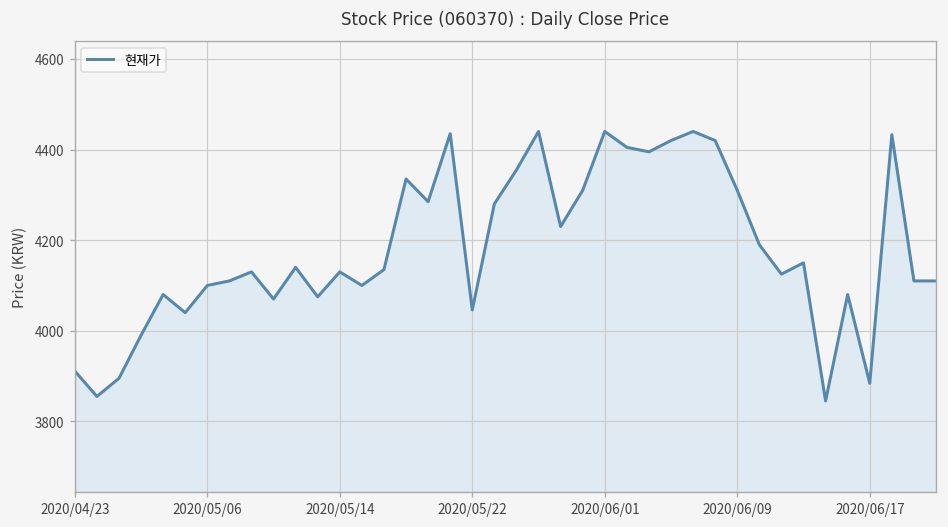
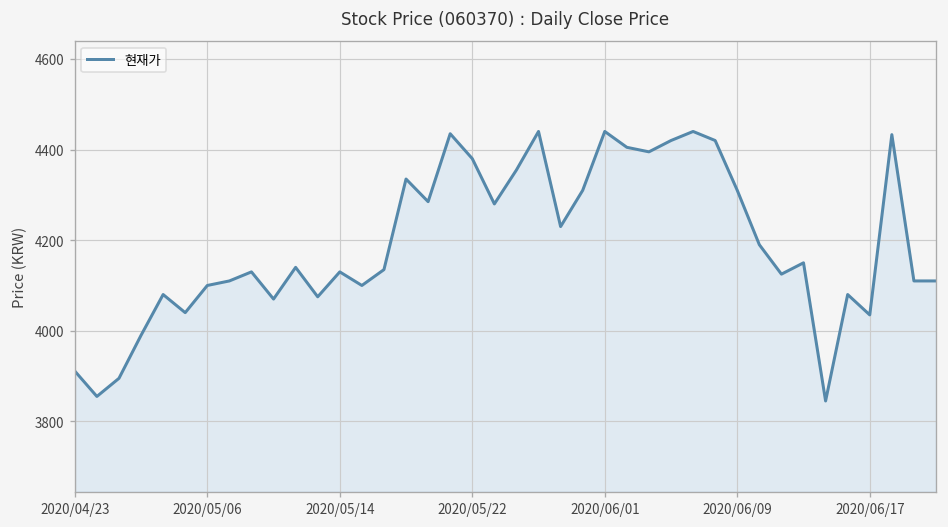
2020/05/22: 4050 -> 4380
2020/06/17: 3880 -> 4040
